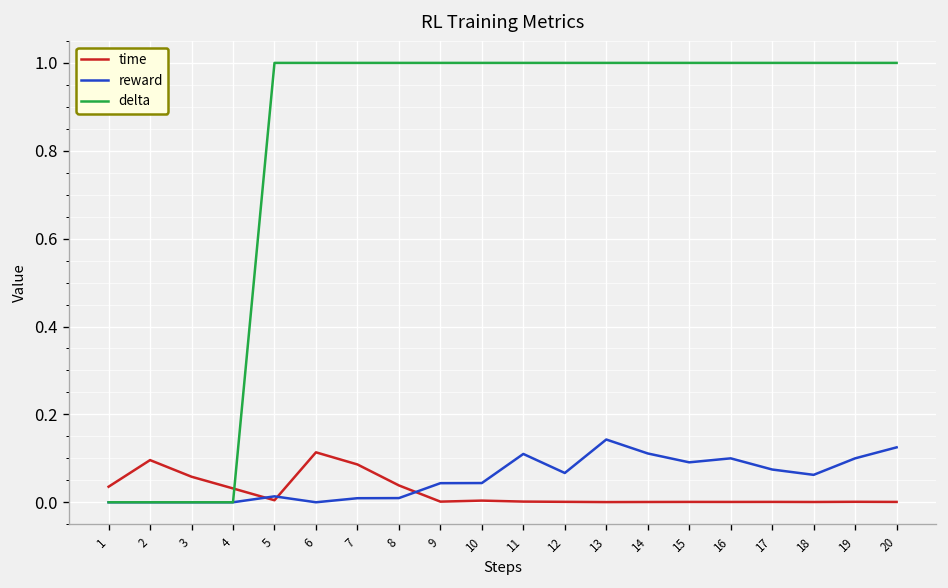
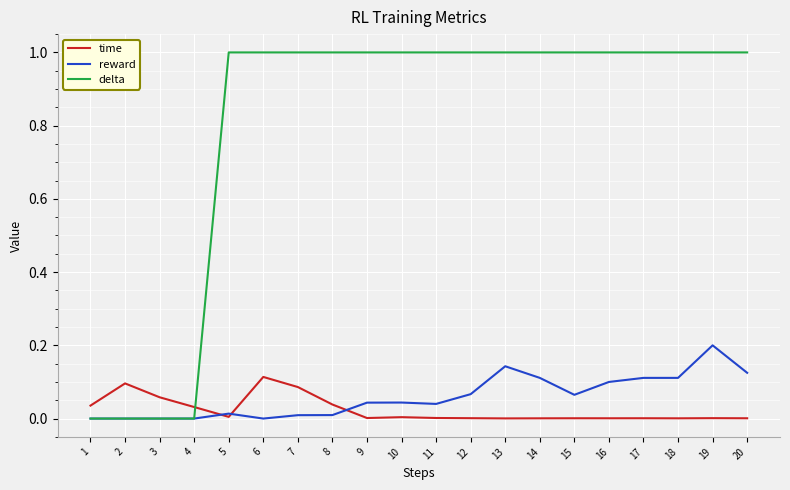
reward, 11: 0.11 -> 0.04
reward, 15: 0.09 -> 0.06
reward, 17: 0.07 -> 0.11
reward, 18: 0.06 -> 0.11
reward, 19: 0.1 -> 0.2
